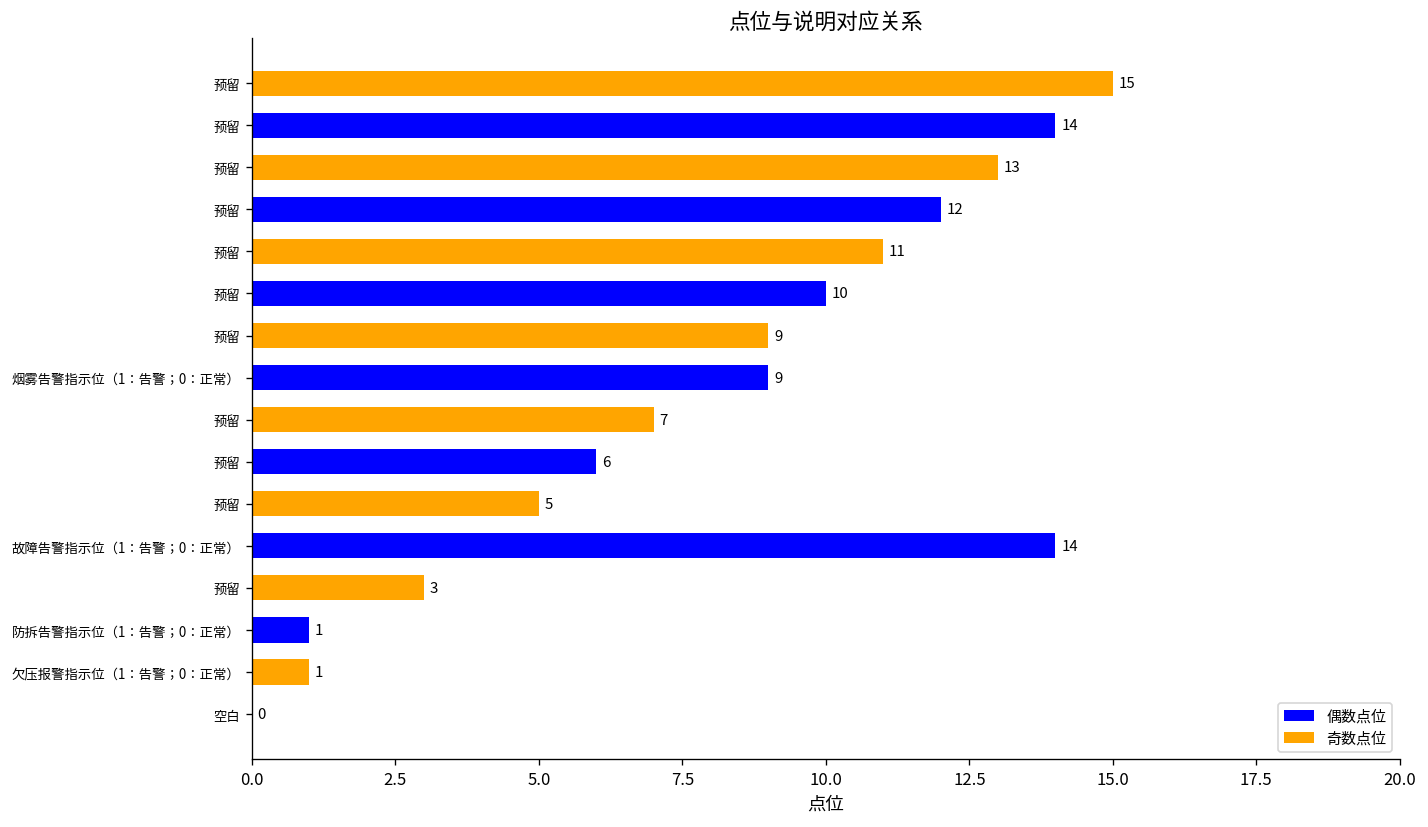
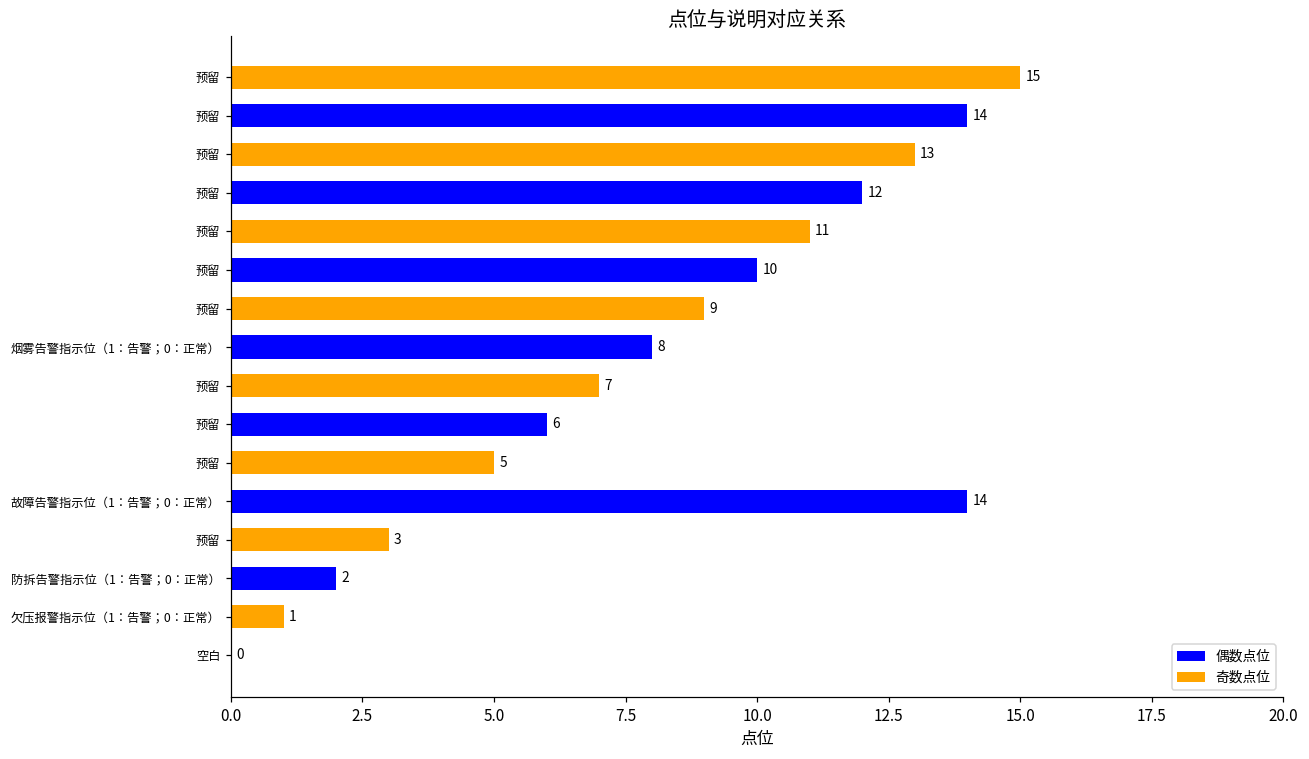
烟雾告警指示位（1：告警；0：正常）: 9 -> 8
防拆告警指示位（1：告警；0：正常）: 1 -> 2
